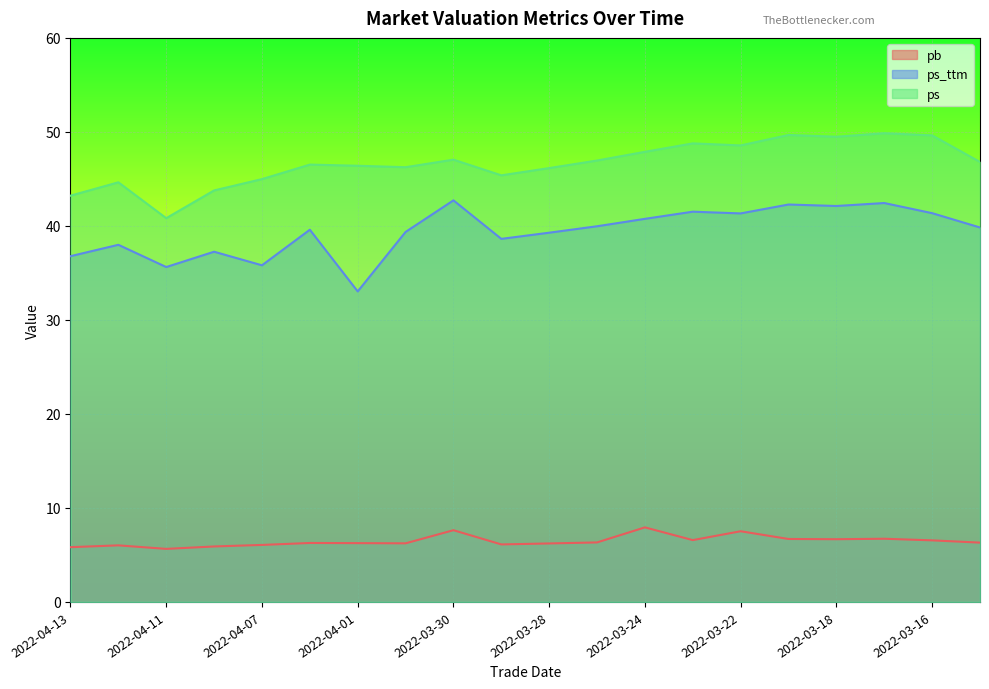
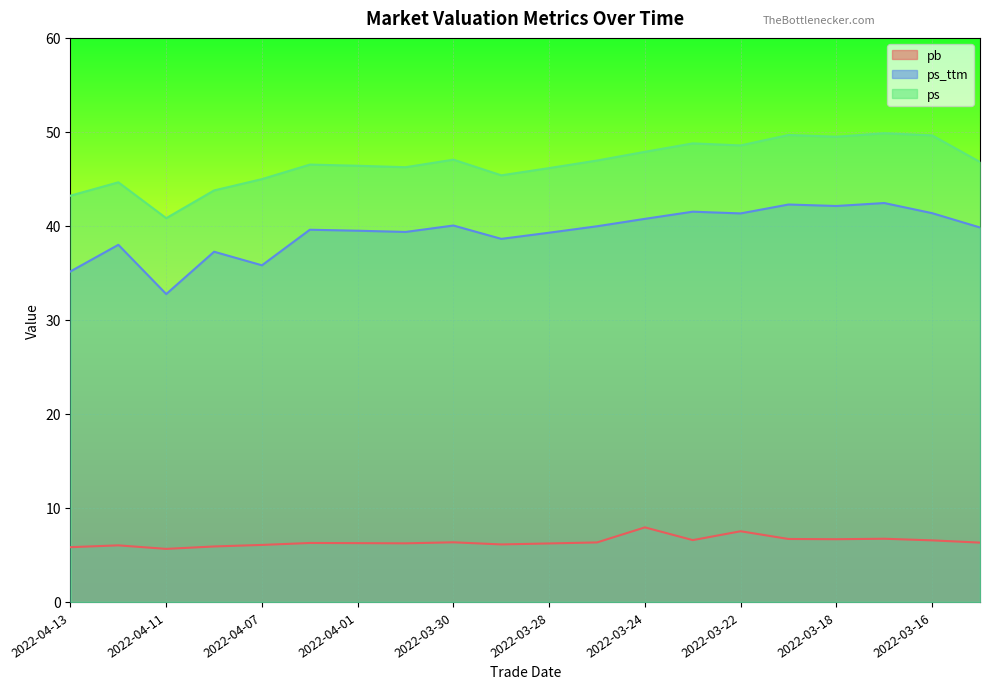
ps_ttm, 2022-04-13: 37 -> 35
ps_ttm, 2022-04-11: 36 -> 33
ps_ttm, 2022-04-01: 33 -> 39
pb, 2022-03-30: 8 -> 6
ps_ttm, 2022-03-30: 43 -> 40
